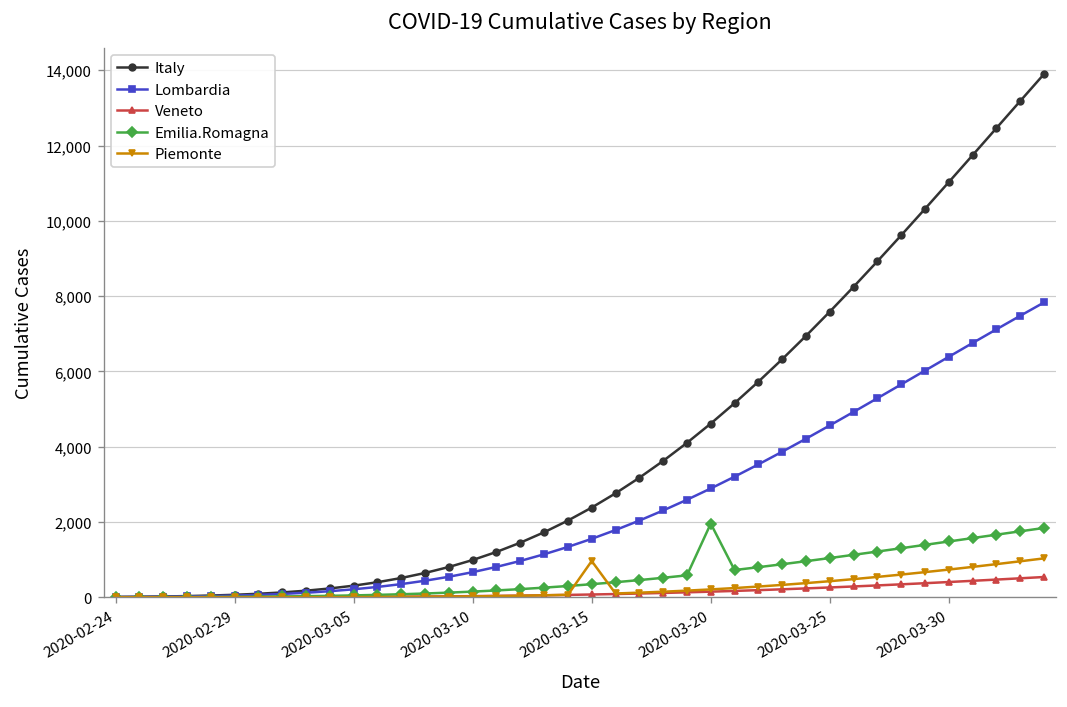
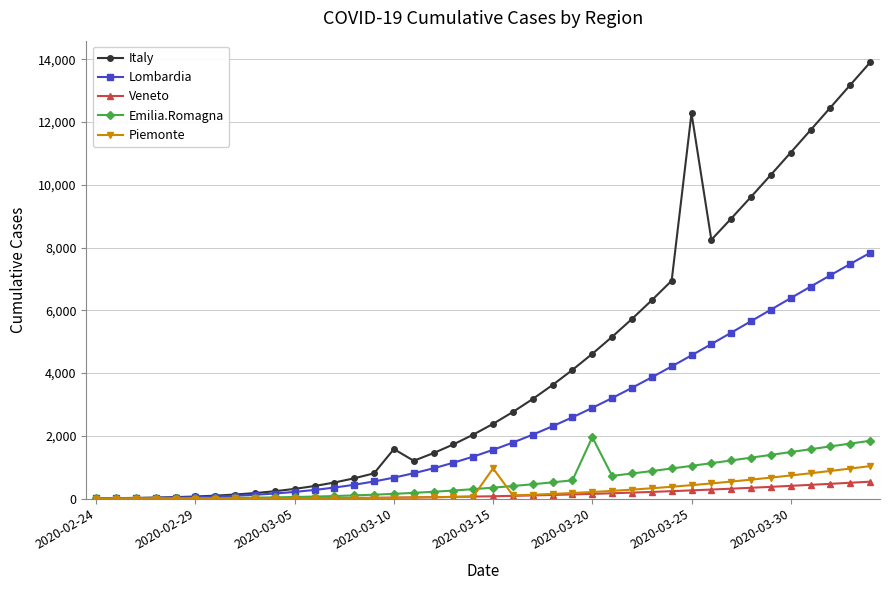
Italy, 2020-03-10: 1,000 -> 1,600
Italy, 2020-03-25: 7,600 -> 12,300
